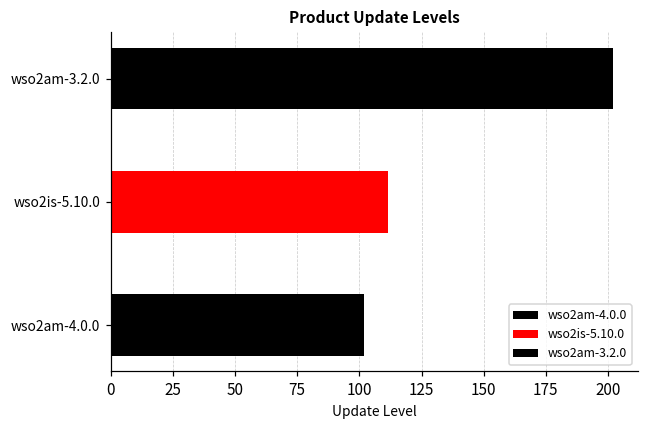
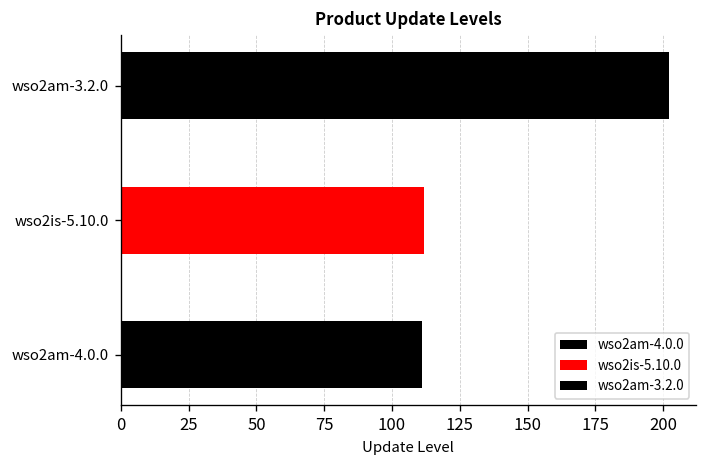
wso2am-4.0.0: 102 -> 111
